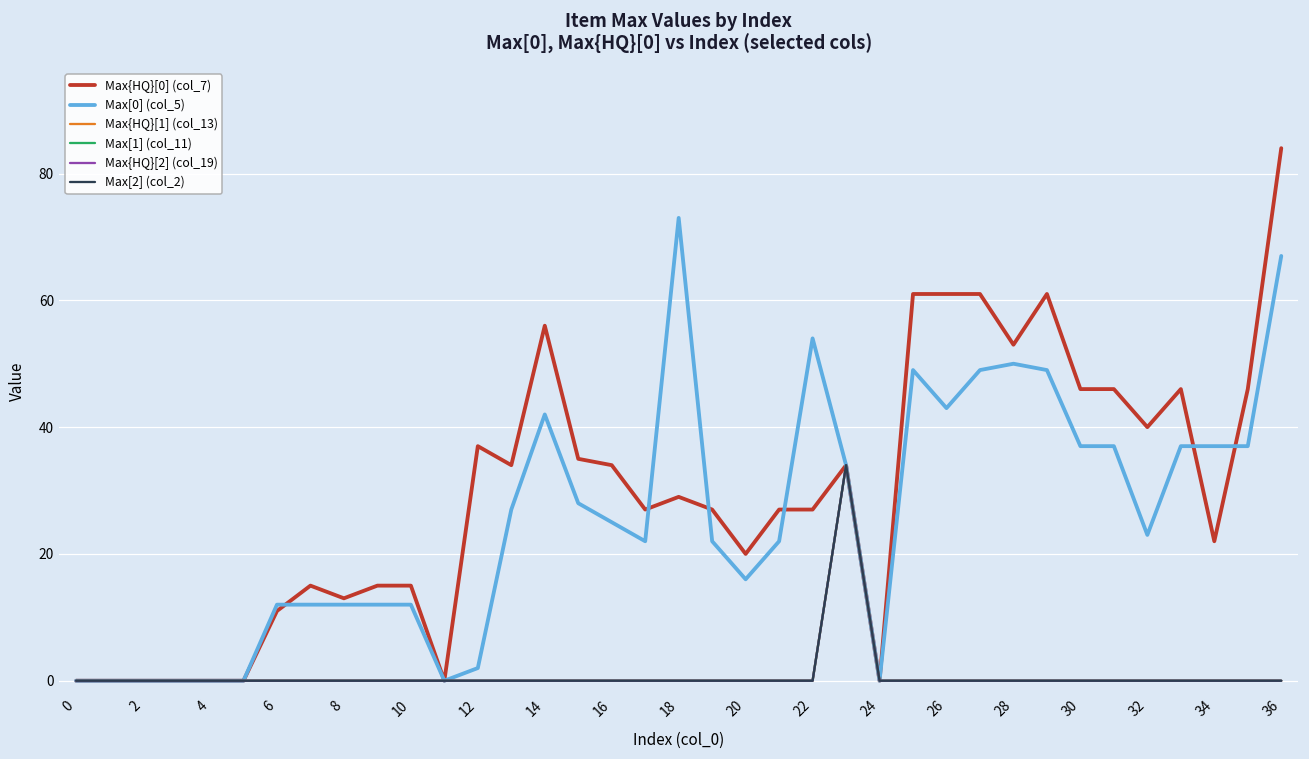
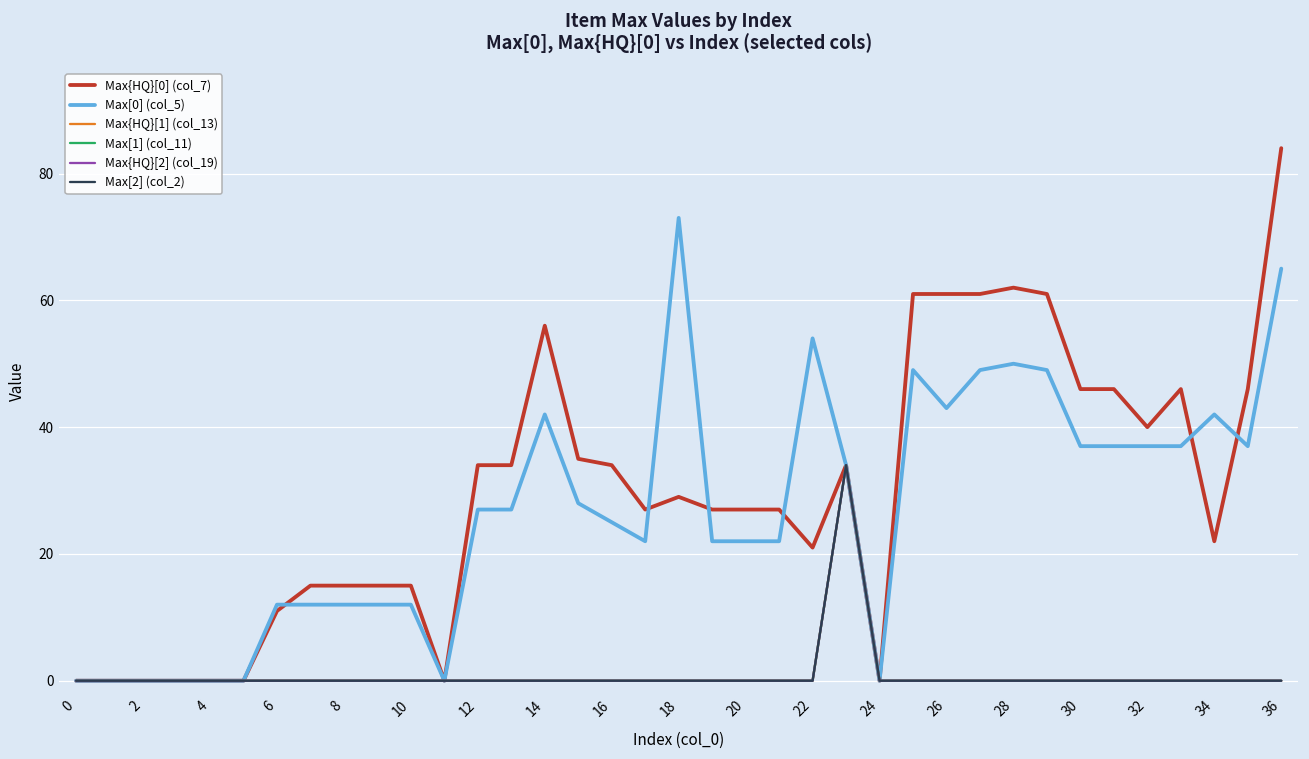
Max{HQ}[0] (col_7), 8: 13 -> 15
Max{HQ}[0] (col_7), 12: 37 -> 34
Max[0] (col_5), 12: 2 -> 27
Max{HQ}[0] (col_7), 20: 20 -> 27
Max[0] (col_5), 20: 16 -> 22
Max{HQ}[0] (col_7), 22: 27 -> 21
Max{HQ}[0] (col_7), 28: 53 -> 62
Max[0] (col_5), 32: 23 -> 37
Max[0] (col_5), 34: 37 -> 42
Max[0] (col_5), 36: 67 -> 65
